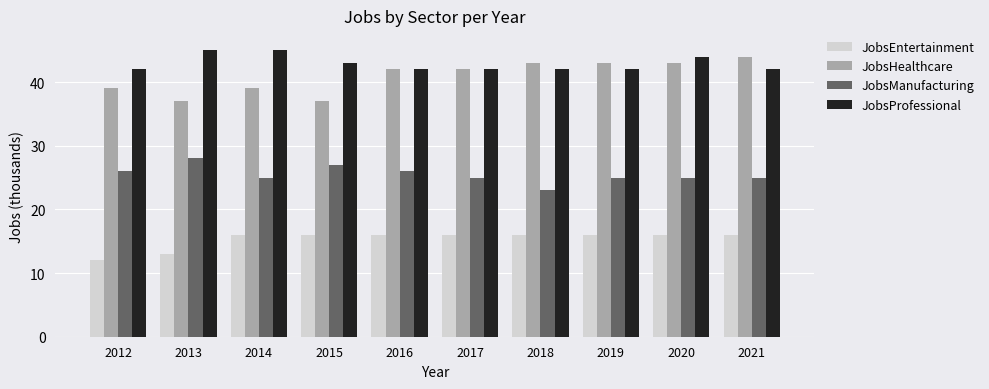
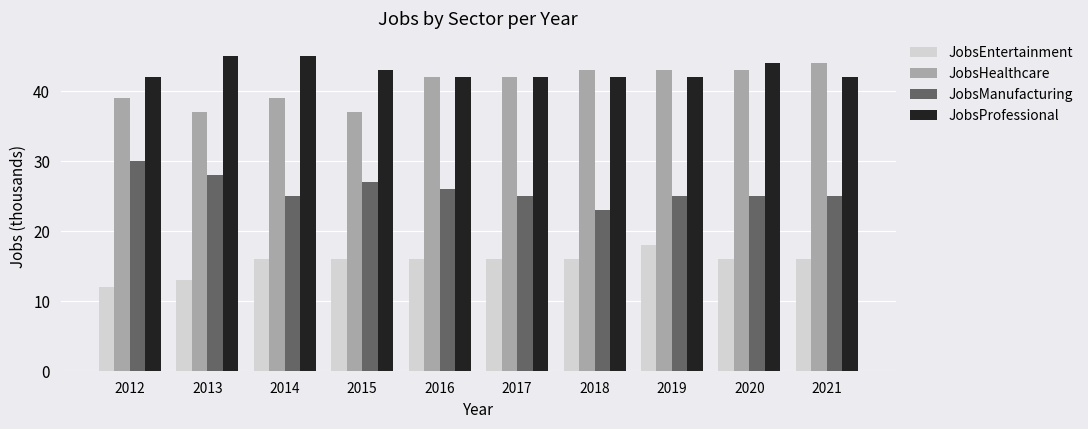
JobsManufacturing, 2012: 26 -> 30
JobsEntertainment, 2019: 16 -> 18
